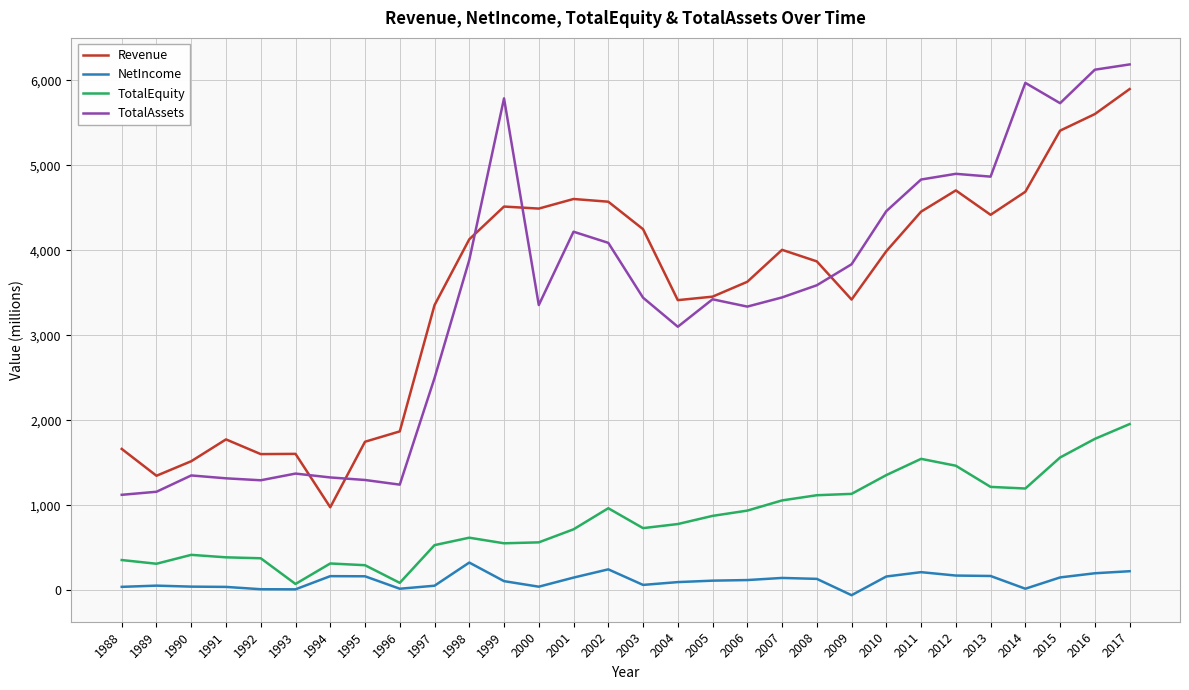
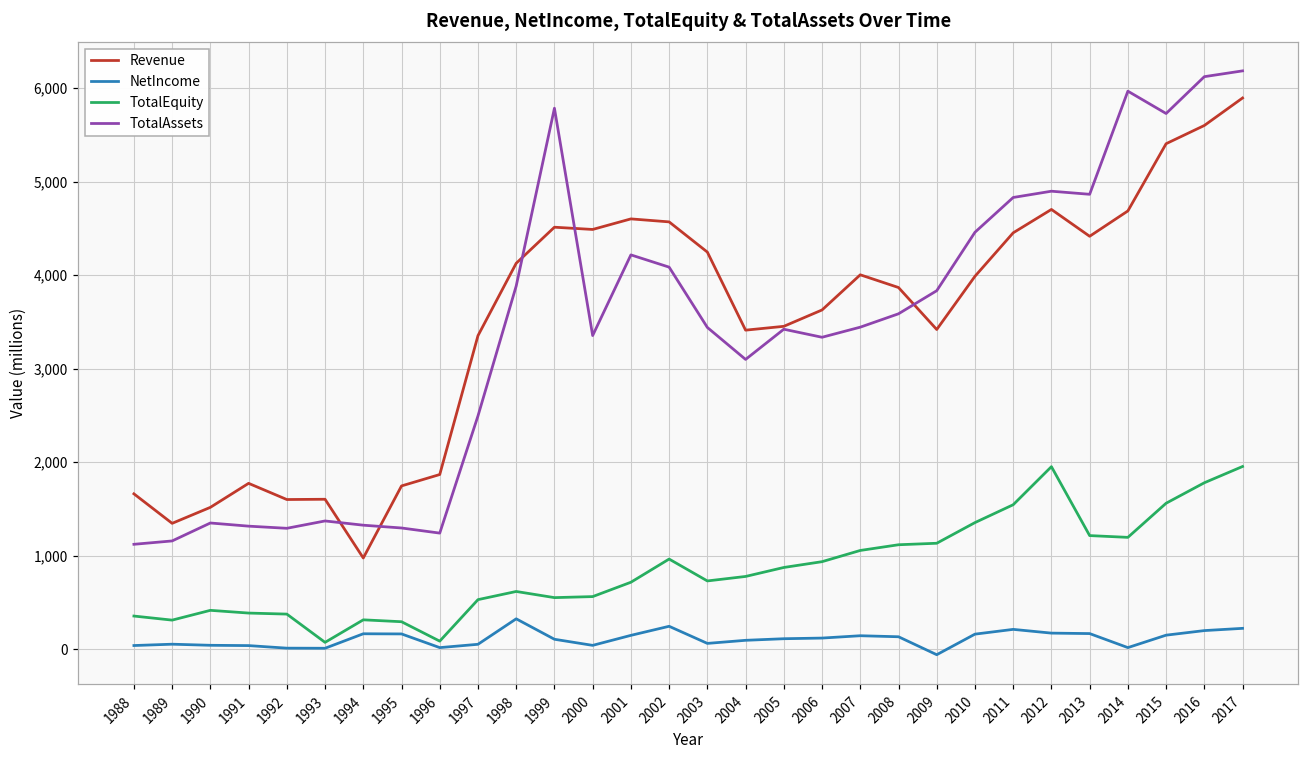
TotalEquity, 2012: 1,500 -> 2,000
